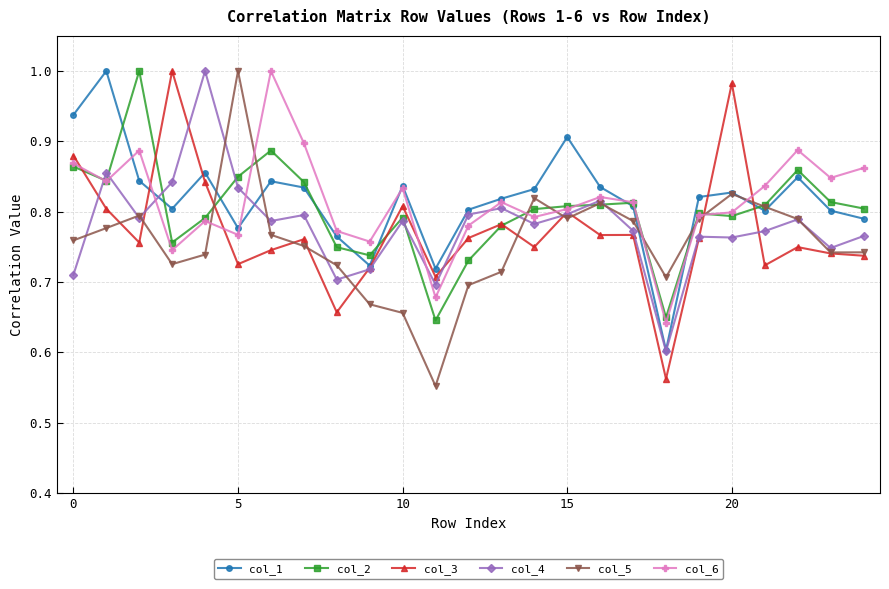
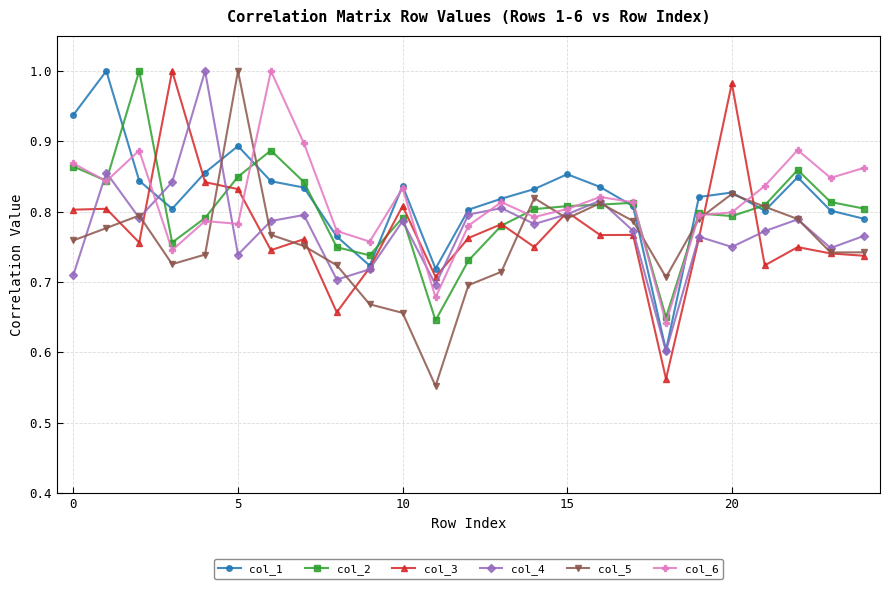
col_3, 0: 0.88 -> 0.80
col_1, 5: 0.78 -> 0.89
col_3, 5: 0.73 -> 0.83
col_4, 5: 0.83 -> 0.74
col_6, 5: 0.77 -> 0.78
col_1, 15: 0.91 -> 0.85
col_4, 20: 0.76 -> 0.75
